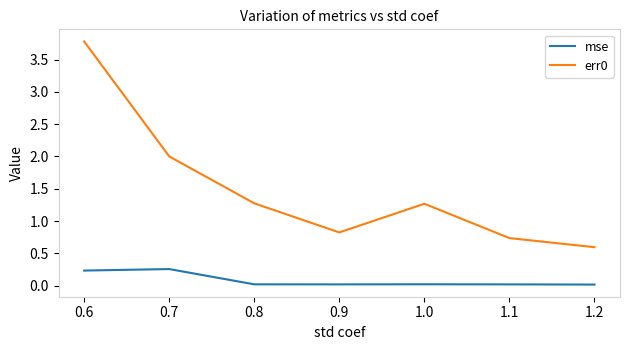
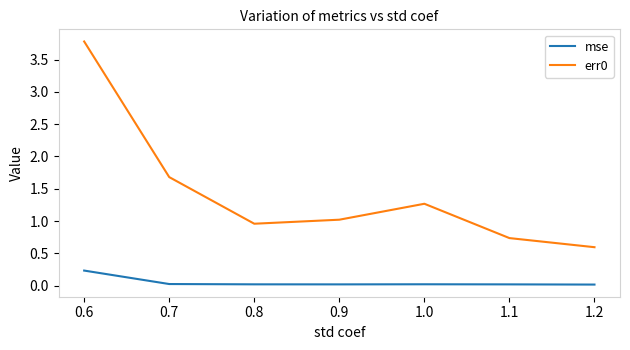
mse, 0.7: 0.3 -> 0.0
err0, 0.7: 2.0 -> 1.7
err0, 0.8: 1.3 -> 1.0
err0, 0.9: 0.8 -> 1.0
